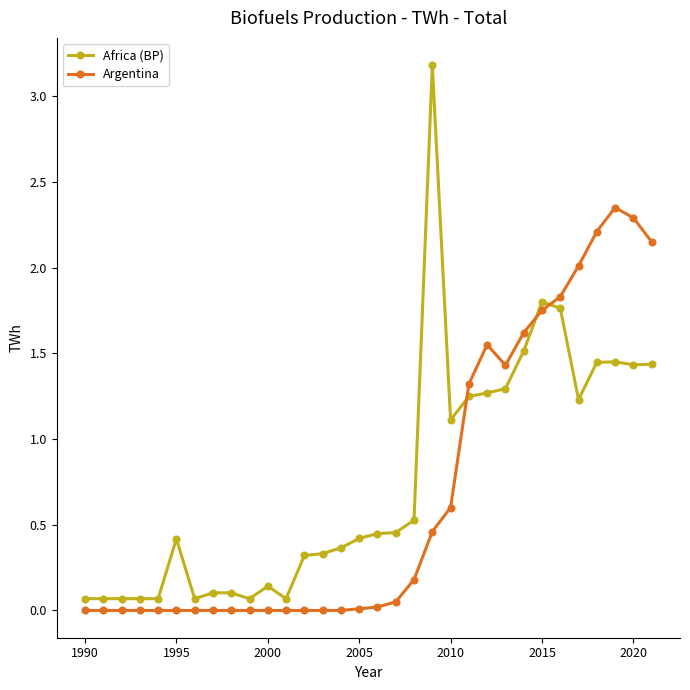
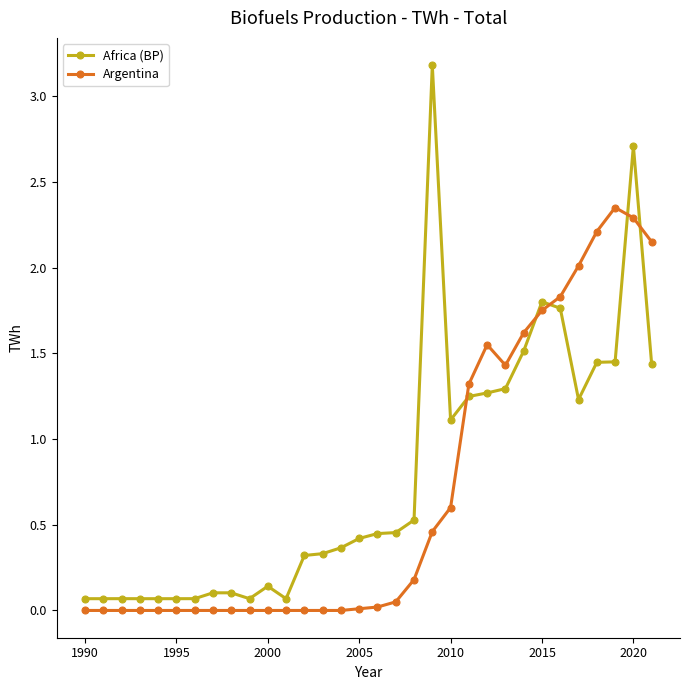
Africa (BP), 1995: 0.42 -> 0.07
Africa (BP), 2020: 1.43 -> 2.71
